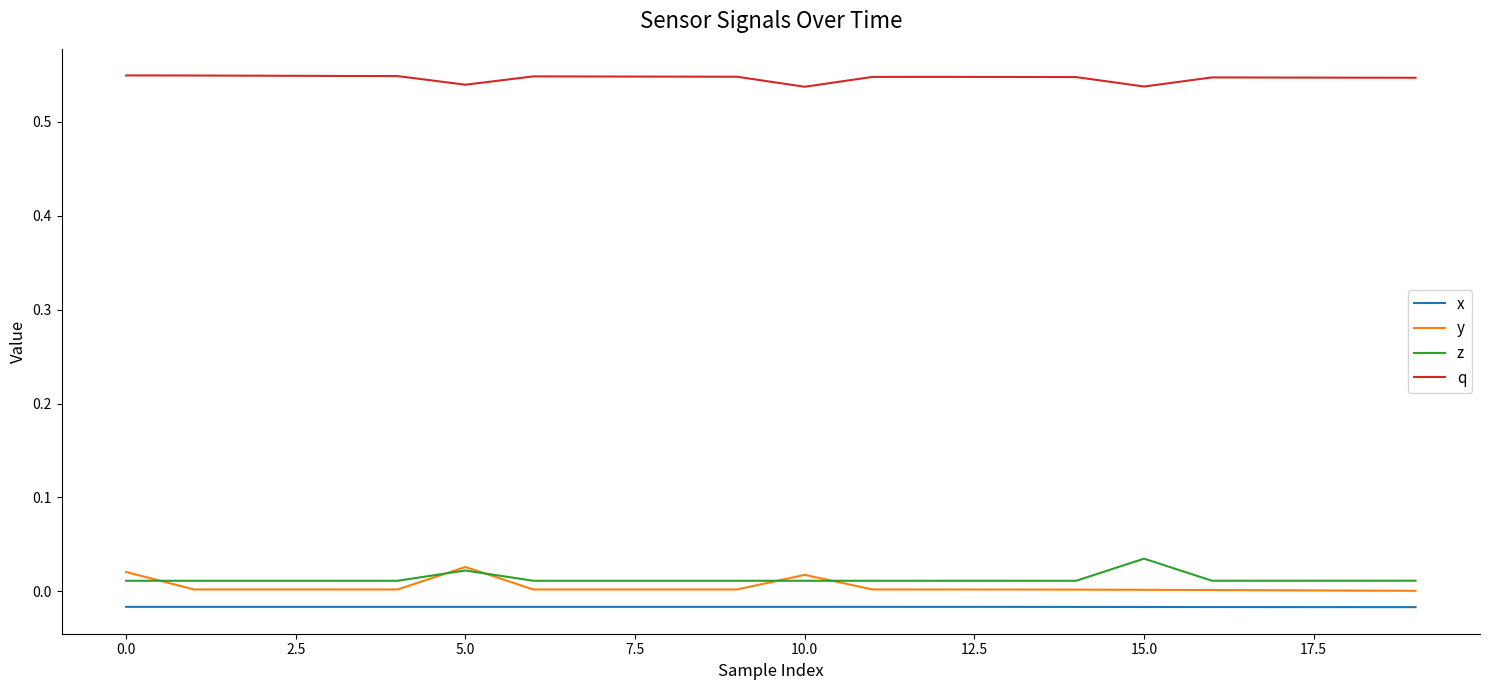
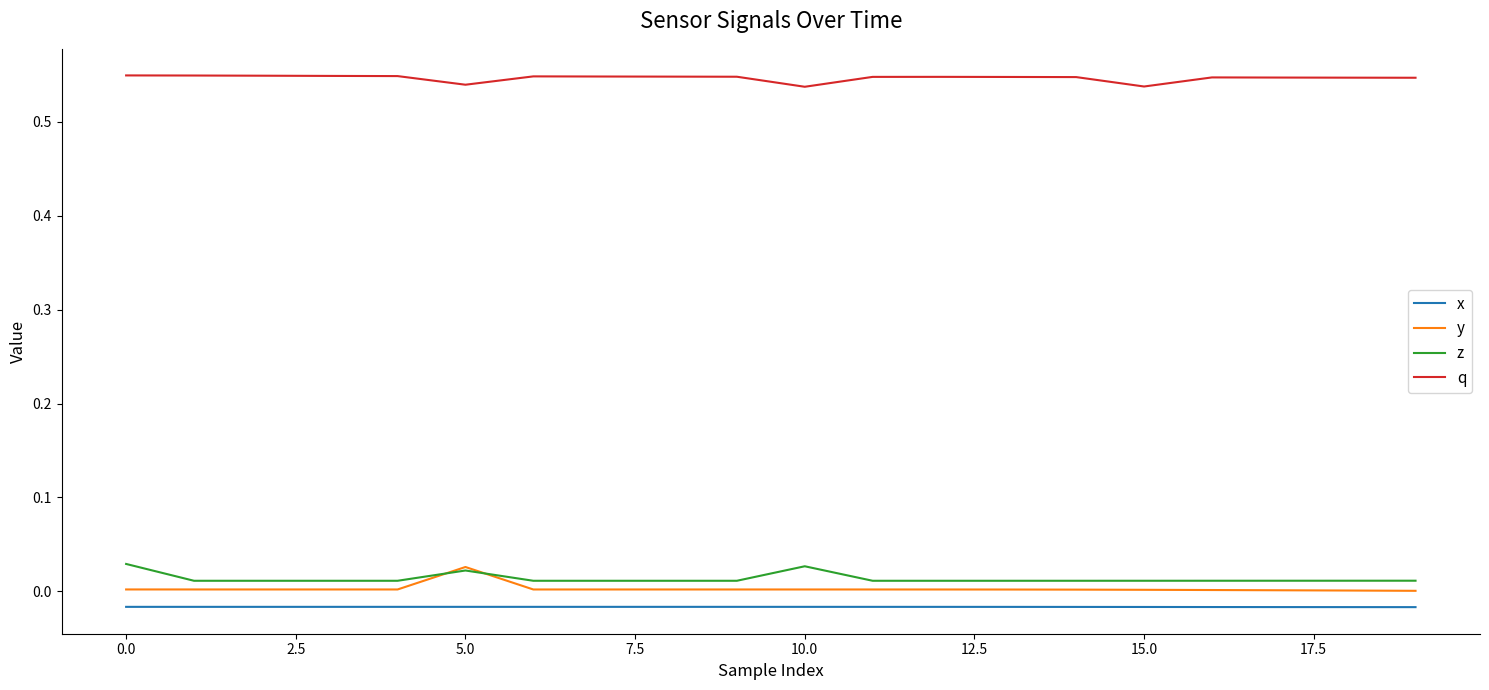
y, 0.0: 0.02 -> 0.00
z, 0.0: 0.01 -> 0.03
y, 10.0: 0.02 -> 0.00
z, 10.0: 0.01 -> 0.03
z, 15.0: 0.03 -> 0.01
